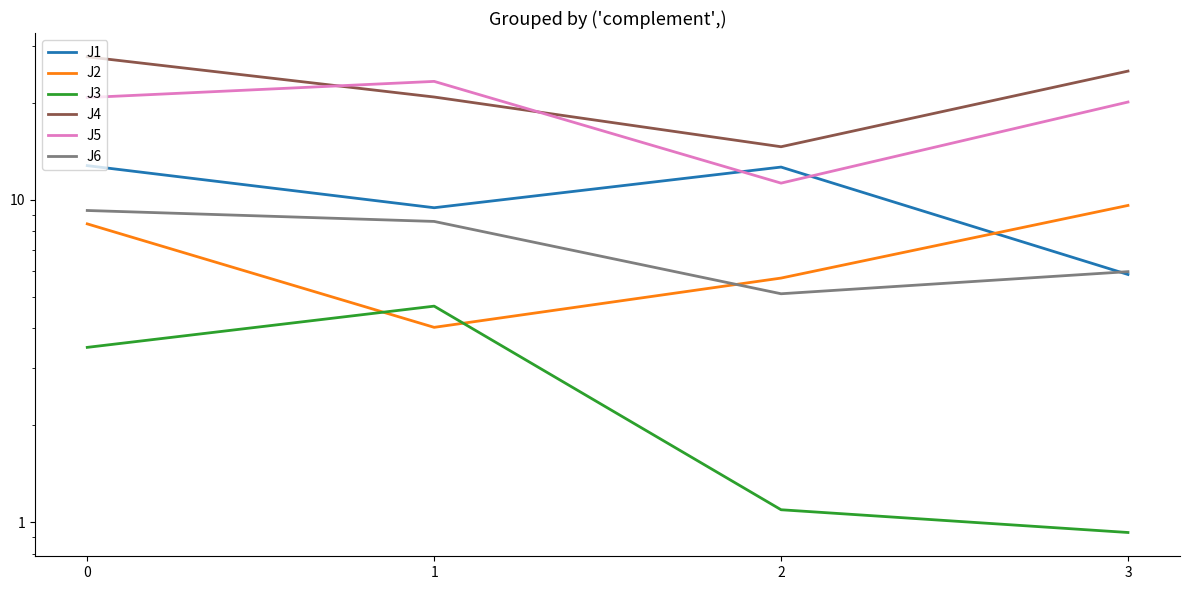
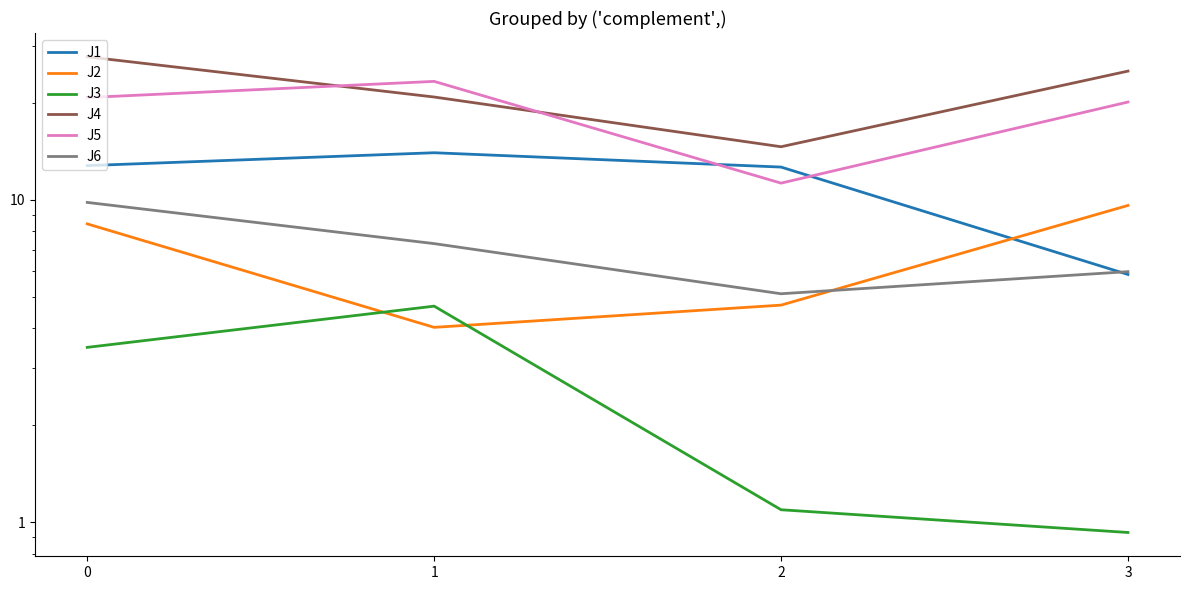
J6, 0: 9.3 -> 9.8
J1, 1: 9.5 -> 14.0
J6, 1: 8.6 -> 7.3
J2, 2: 5.7 -> 4.7
